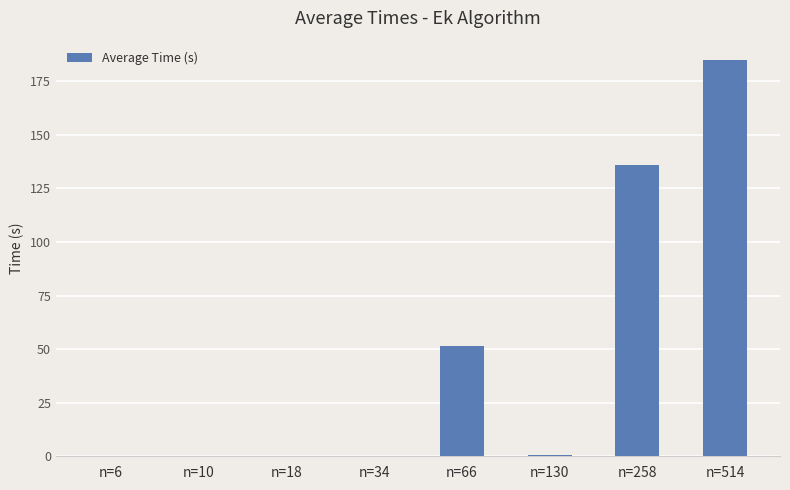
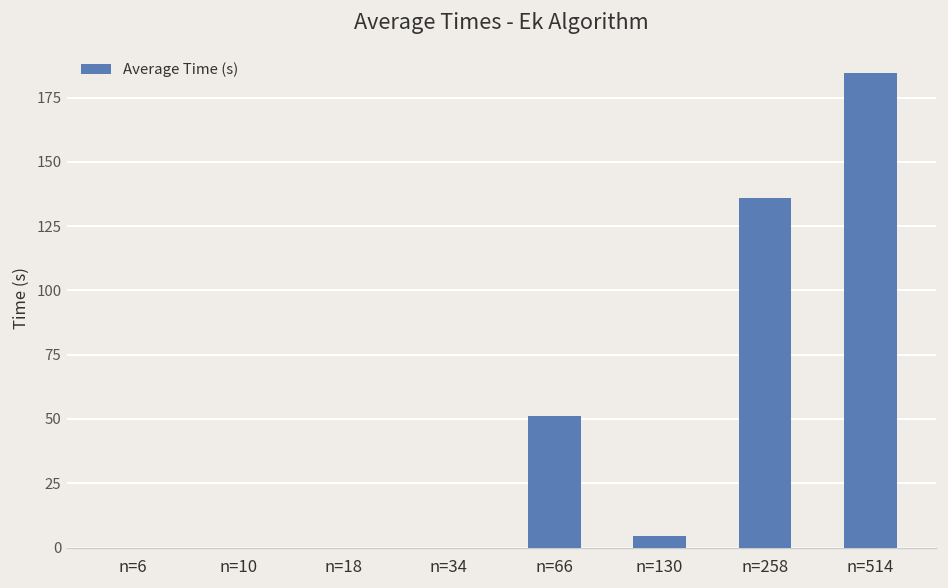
n=130: 1 -> 5
